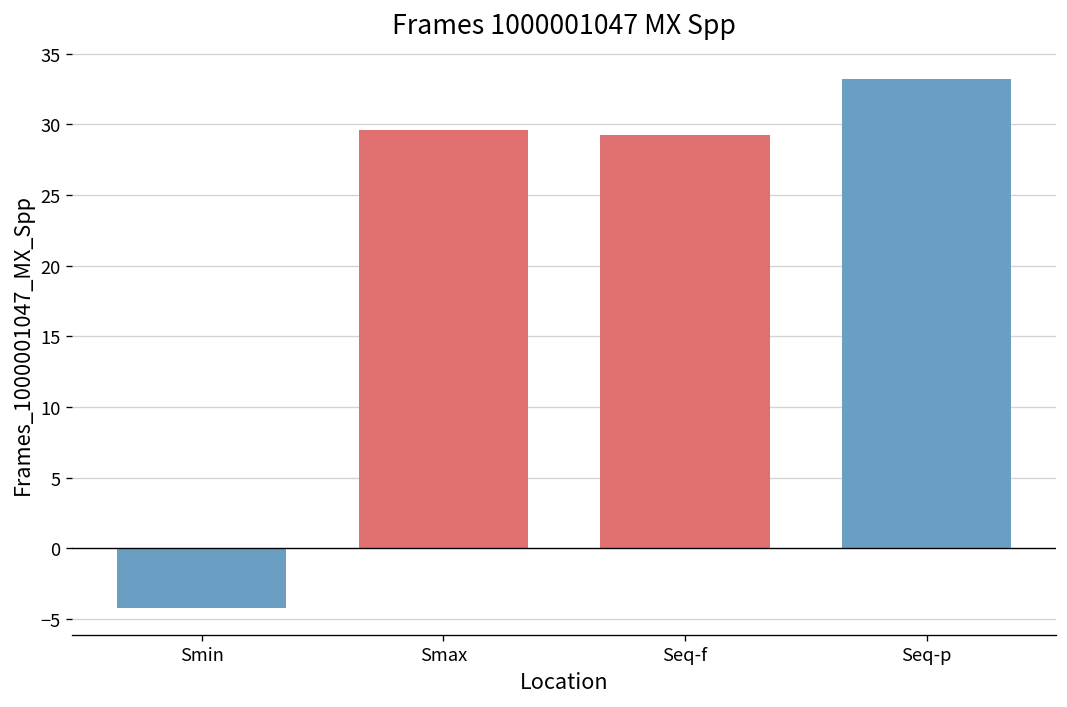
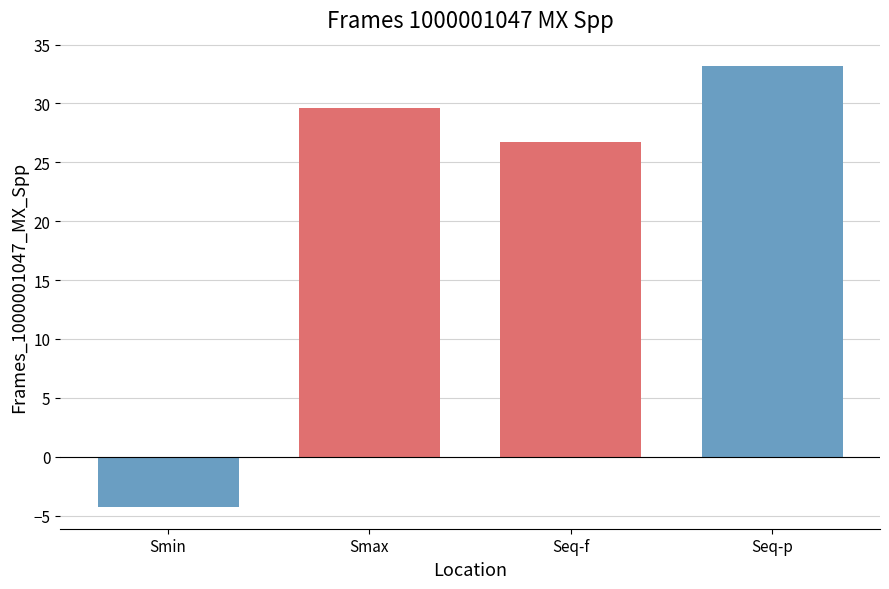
Seq-f: 29.2 -> 26.7
